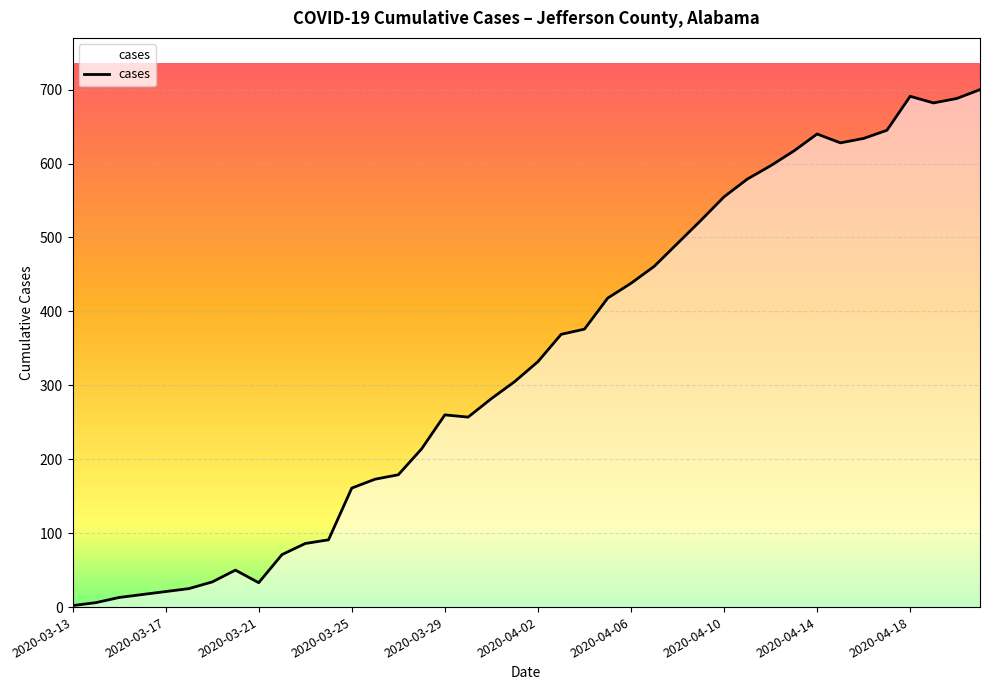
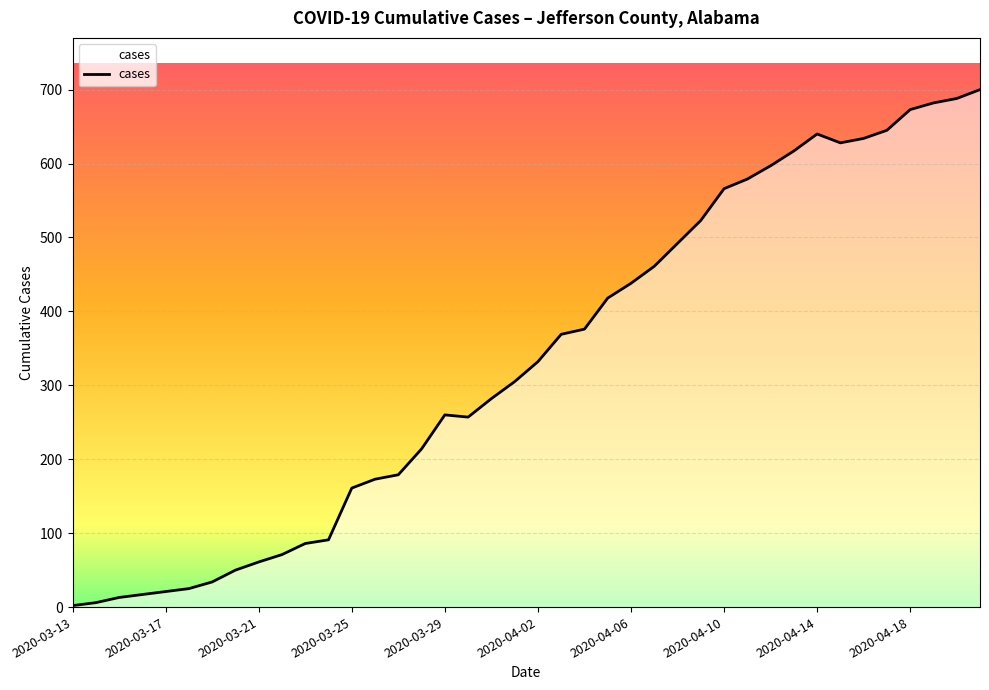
2020-03-21: 30 -> 60
2020-04-10: 560 -> 570
2020-04-18: 690 -> 670
